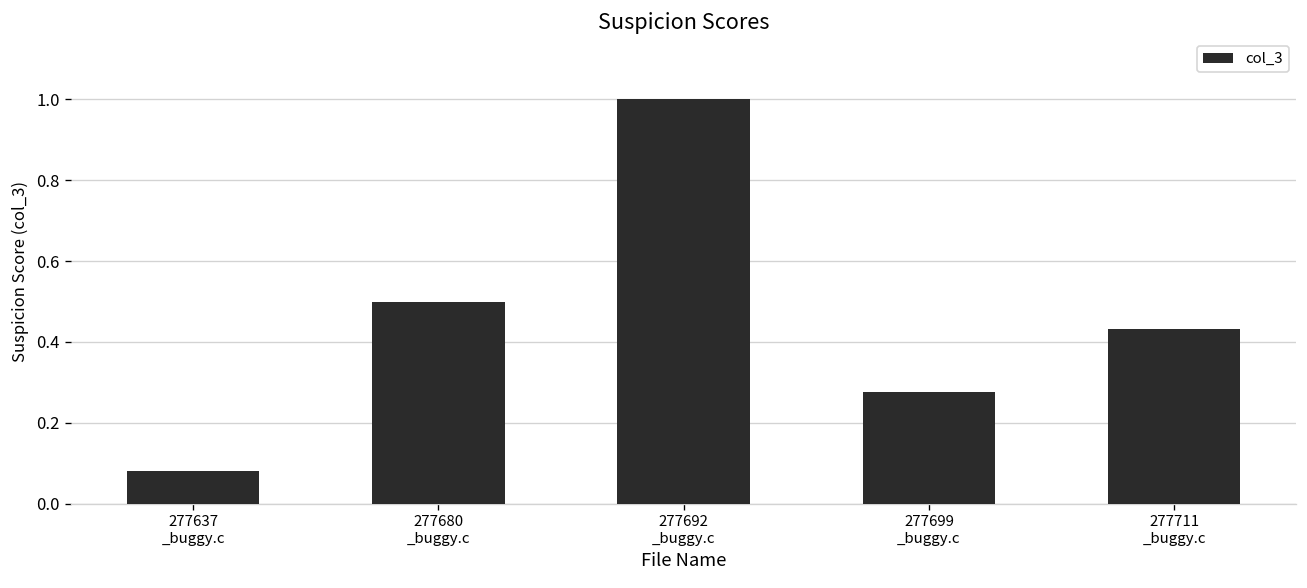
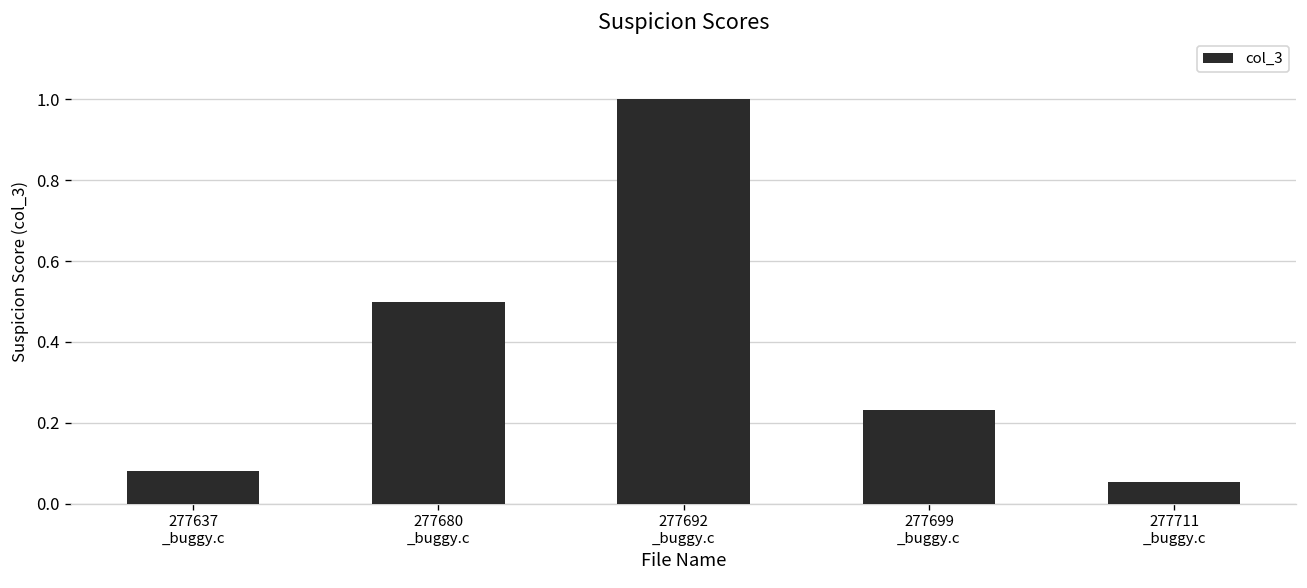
277699 _buggy.c: 0.28 -> 0.23
277711 _buggy.c: 0.43 -> 0.05
